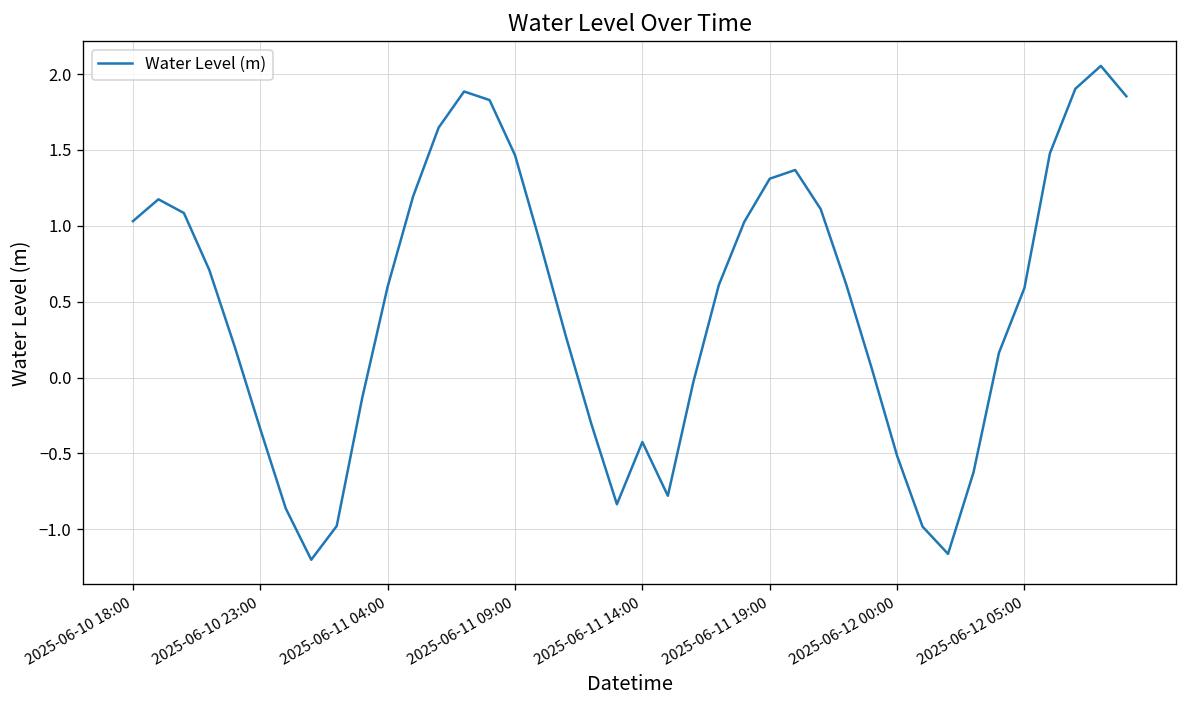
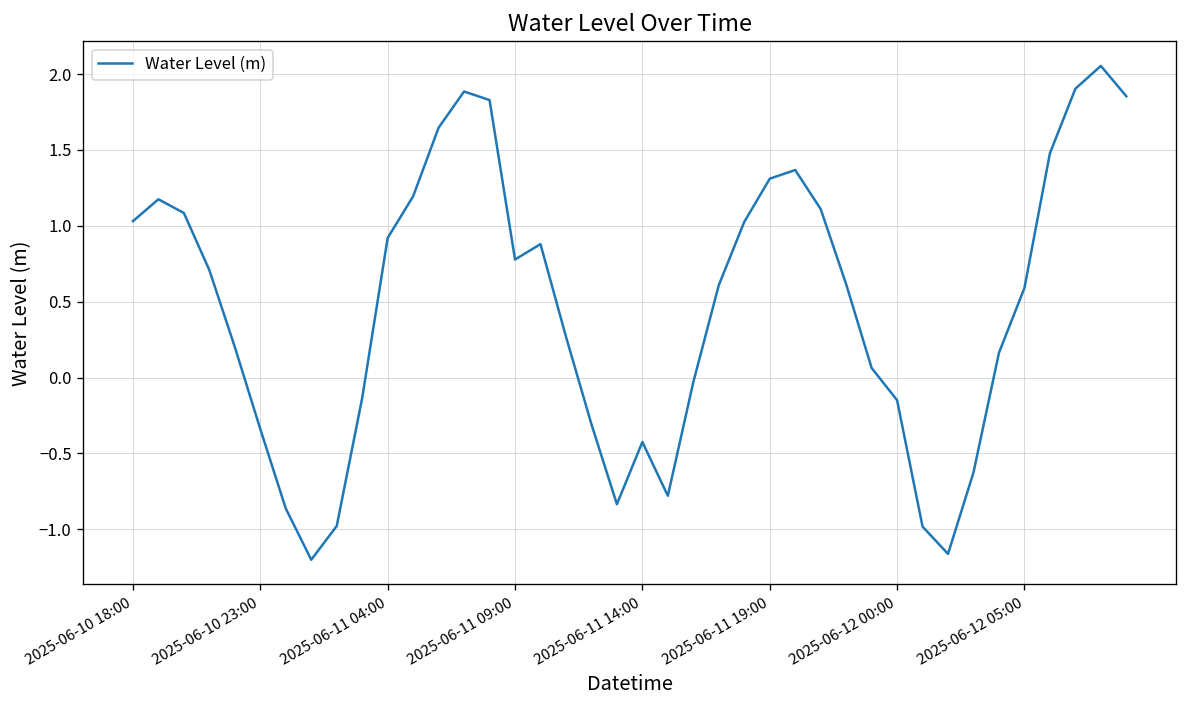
2025-06-11 04:00: 0.60 -> 0.92
2025-06-11 09:00: 1.47 -> 0.78
2025-06-12 00:00: -0.52 -> -0.15
